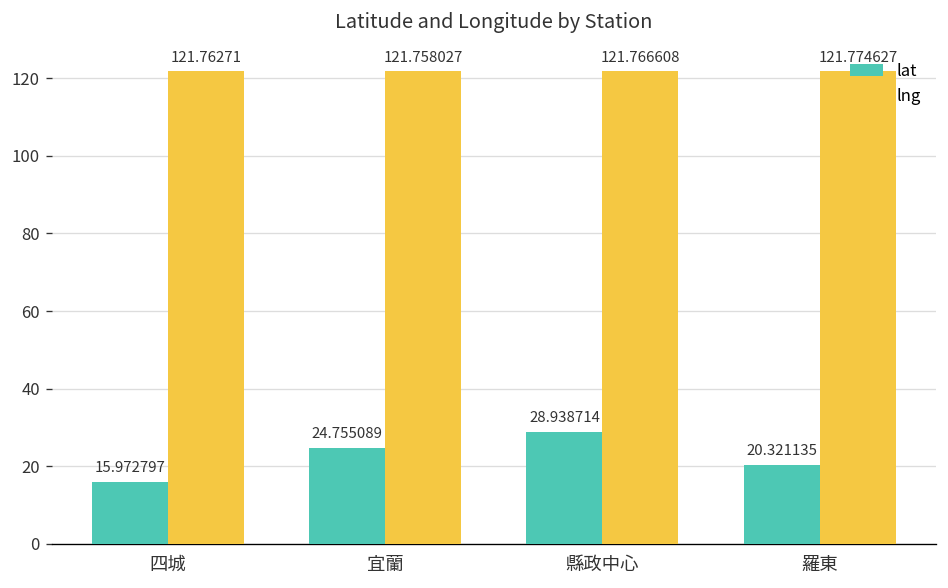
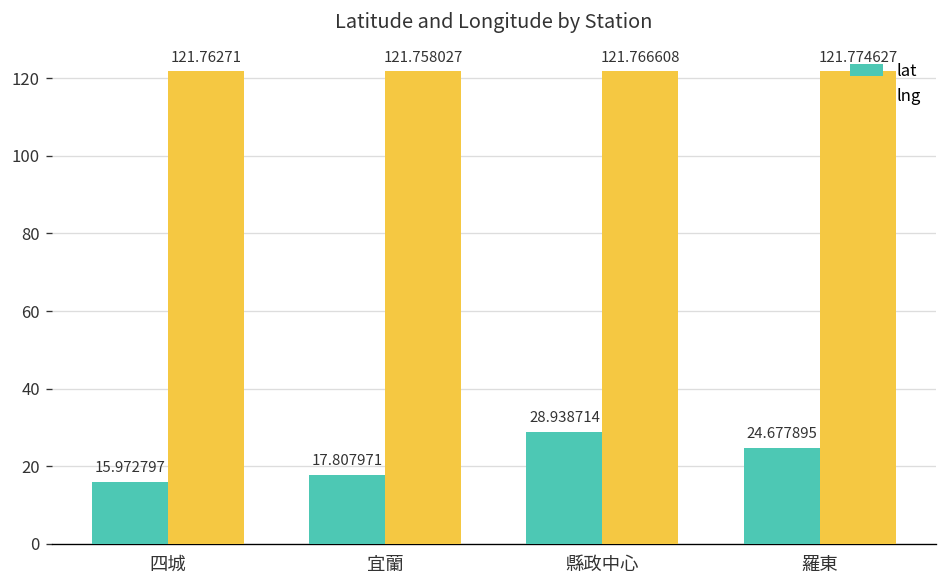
lat, 宜蘭: 24.755089 -> 17.807971
lat, 羅東: 20.321135 -> 24.677895
